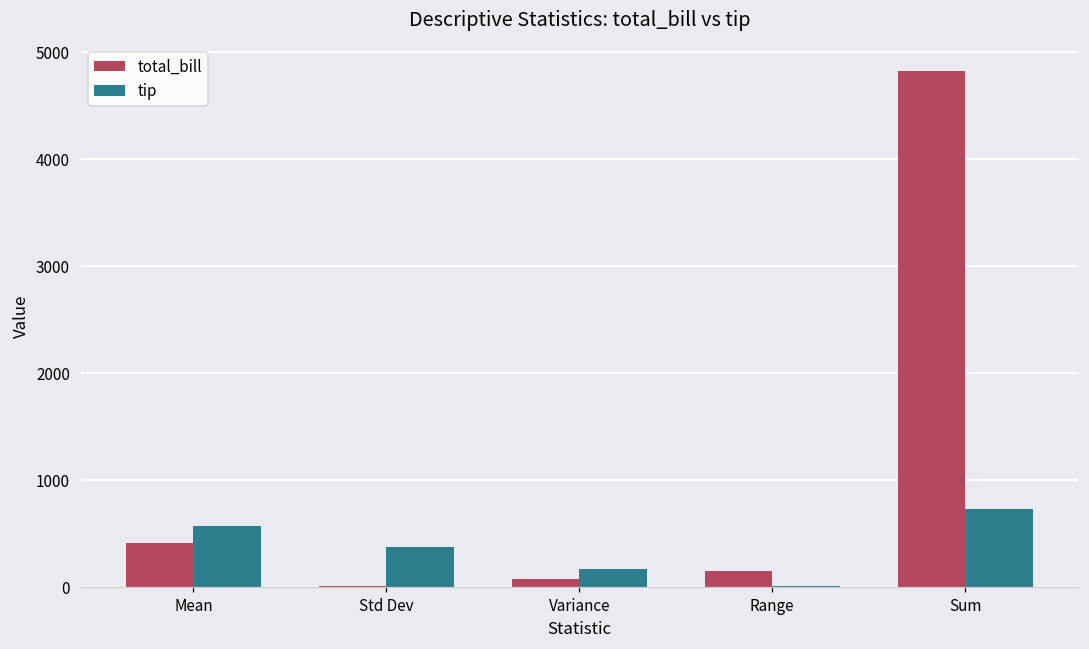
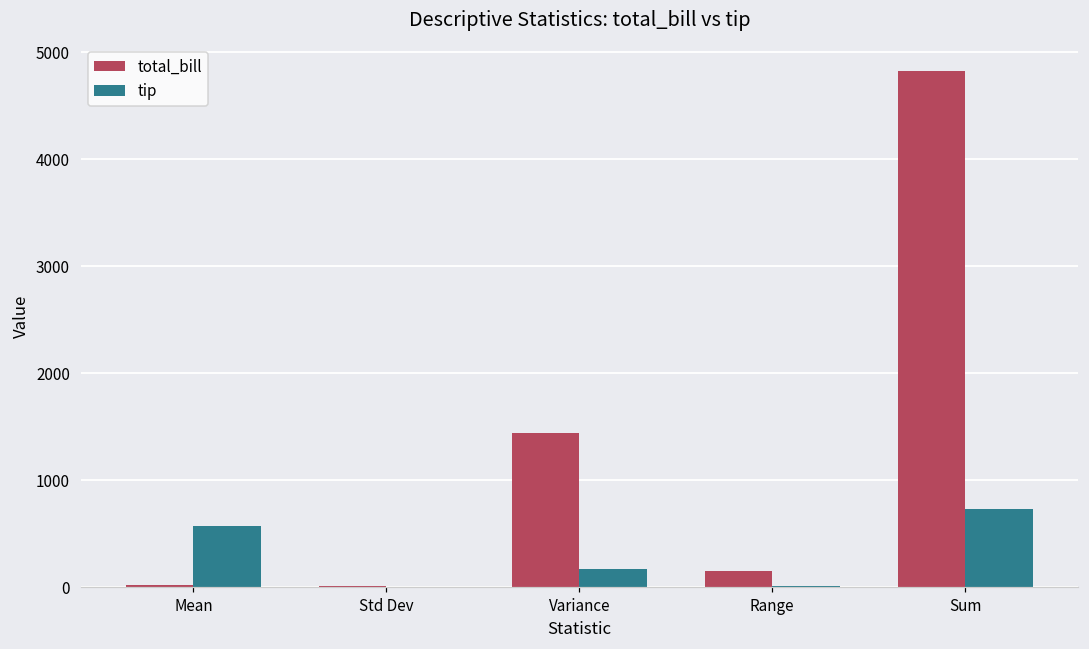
total_bill, Mean: 400 -> 0
tip, Std Dev: 400 -> 0
total_bill, Variance: 100 -> 1400
